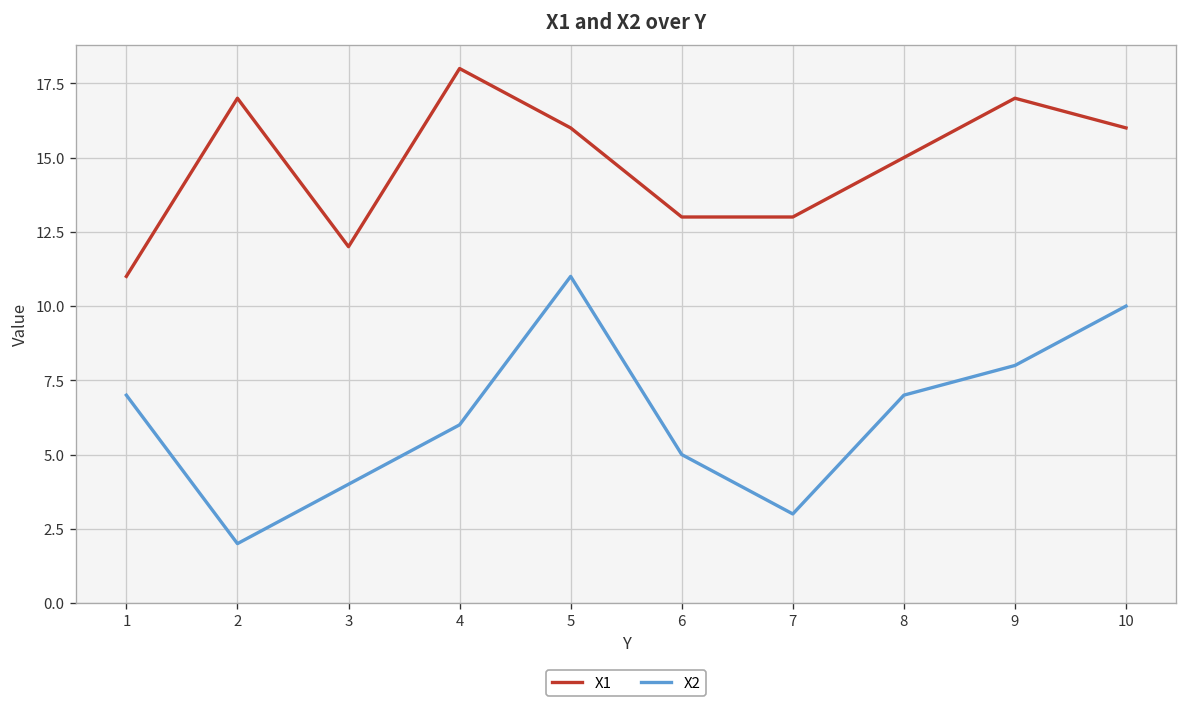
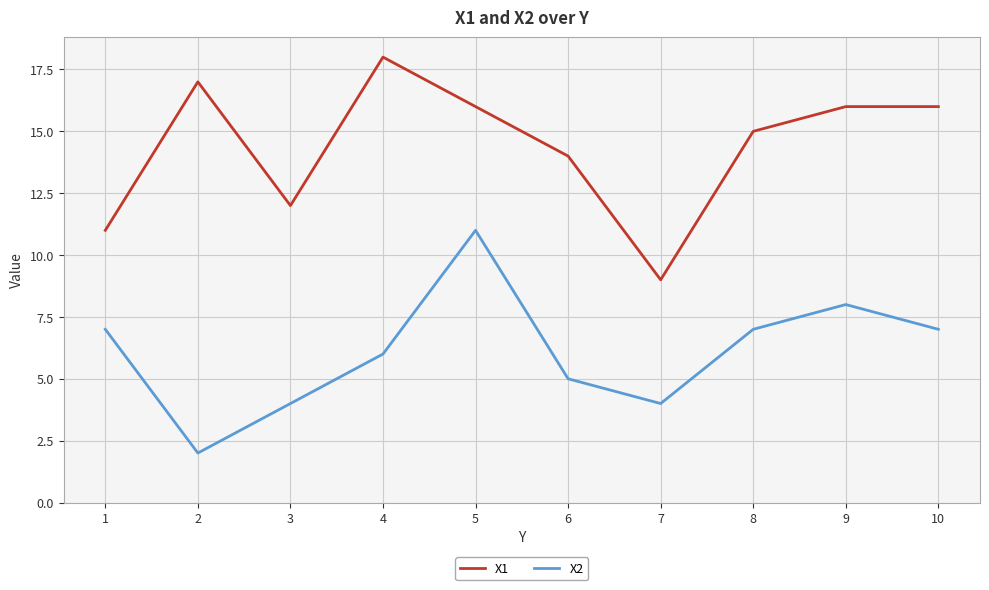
X1, 6: 13 -> 14
X1, 7: 13 -> 9
X2, 7: 3 -> 4
X1, 9: 17 -> 16
X2, 10: 10 -> 7
